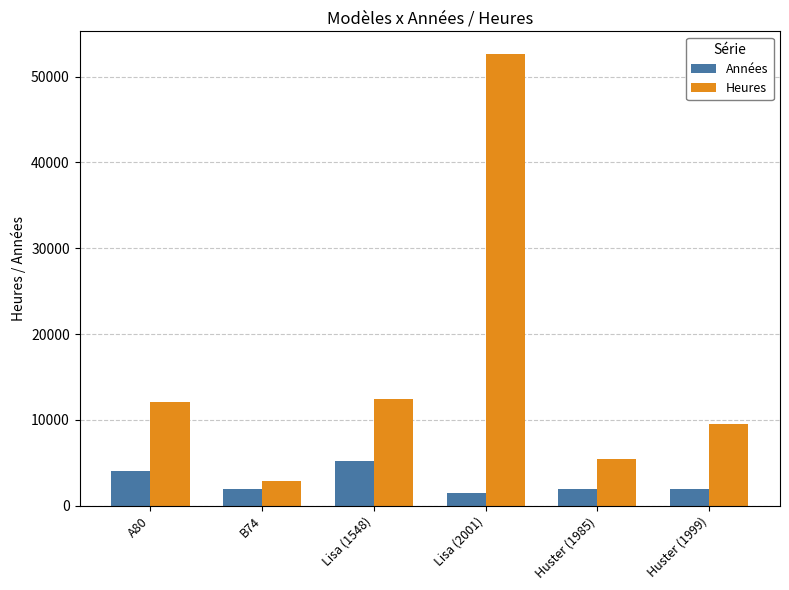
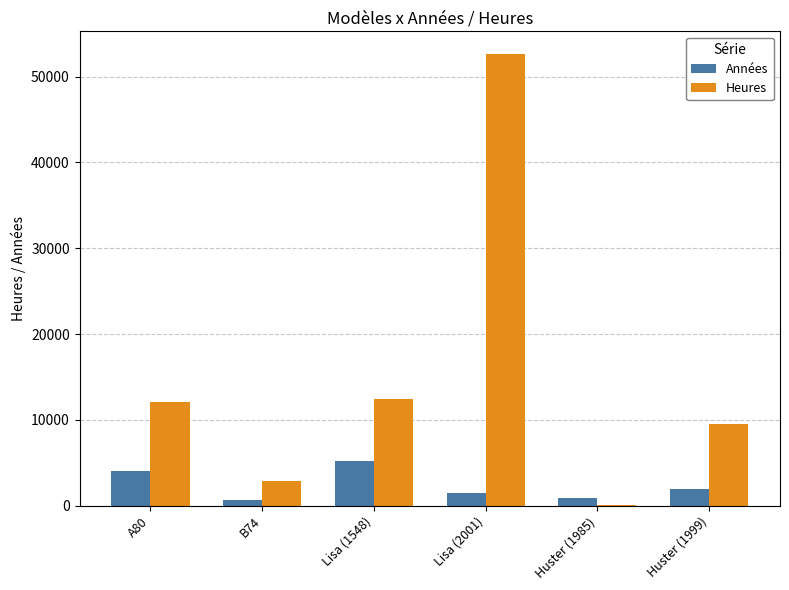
Années, B74: 2000 -> 1000
Années, Huster (1985): 2000 -> 1000
Heures, Huster (1985): 5000 -> 0
